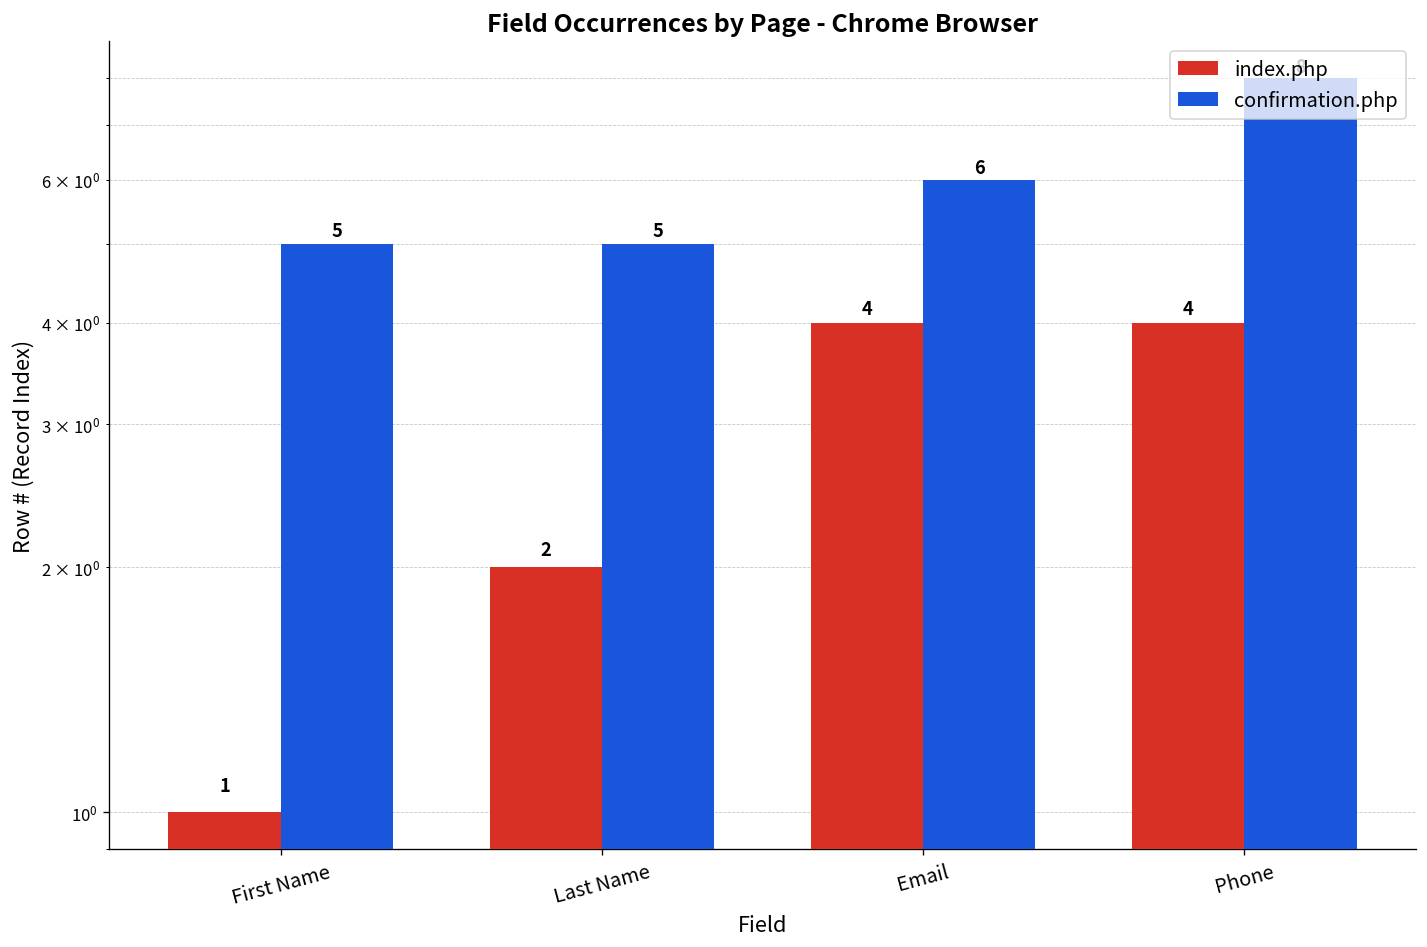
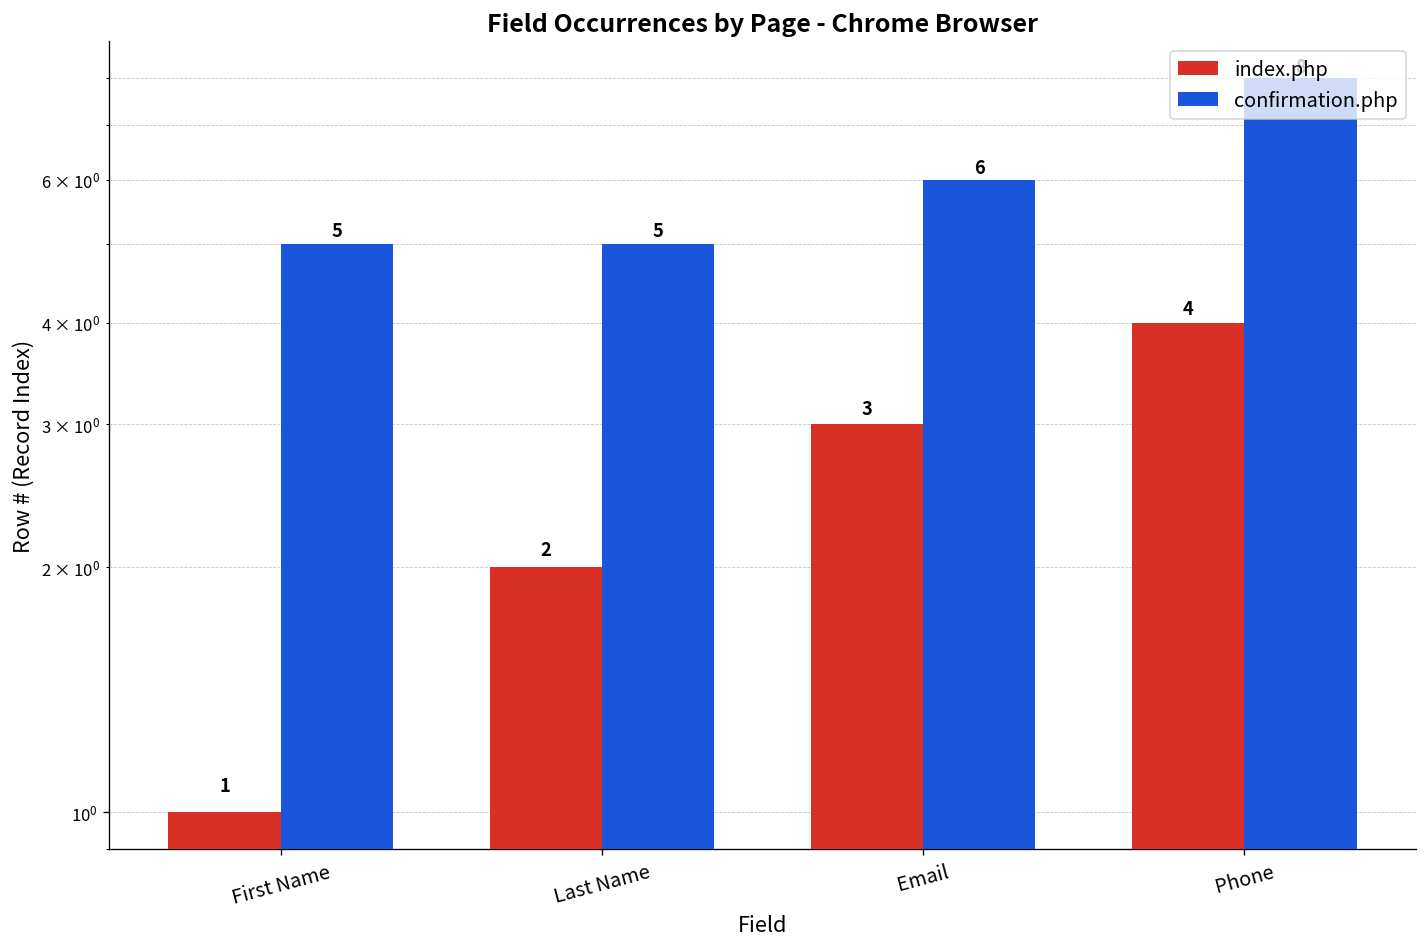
index.php, Email: 4 -> 3
